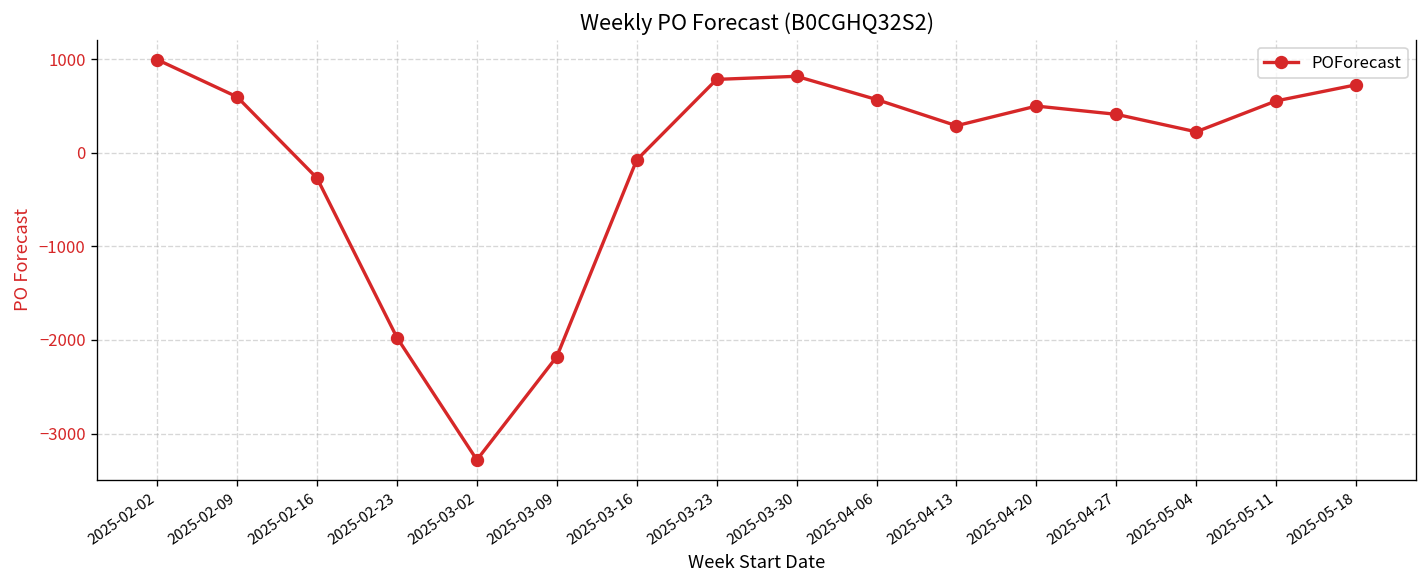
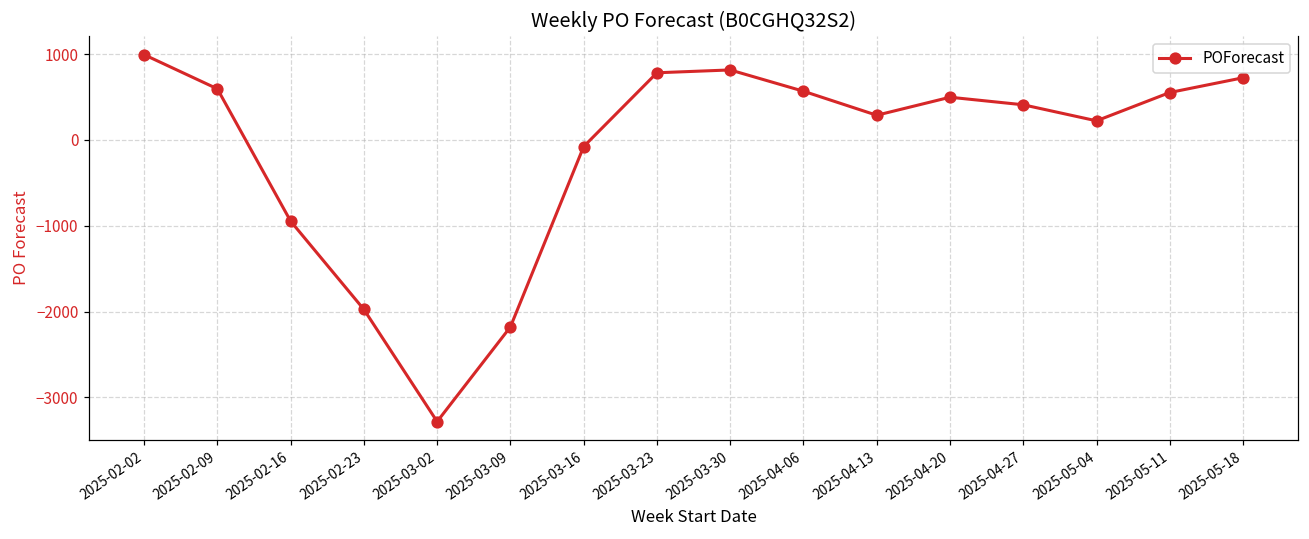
2025-02-16: -300 -> -900
